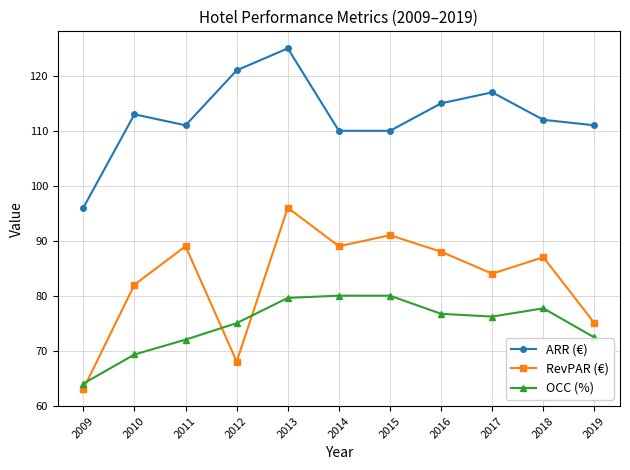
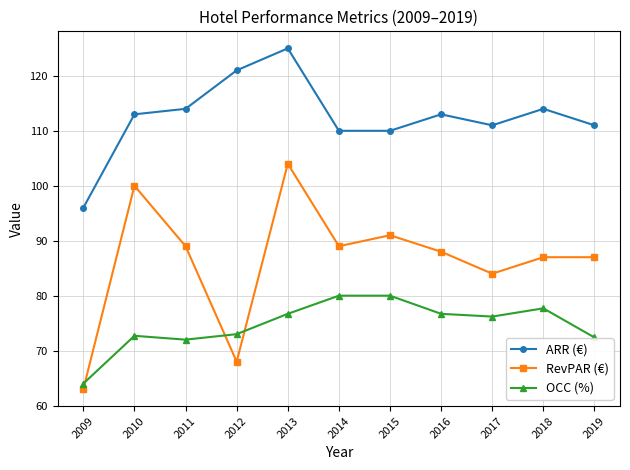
RevPAR (€), 2010: 82 -> 100
OCC (%), 2010: 69 -> 73
ARR (€), 2011: 111 -> 114
OCC (%), 2012: 75 -> 73
RevPAR (€), 2013: 96 -> 104
OCC (%), 2013: 80 -> 77
ARR (€), 2016: 115 -> 113
ARR (€), 2017: 117 -> 111
ARR (€), 2018: 112 -> 114
RevPAR (€), 2019: 75 -> 87
